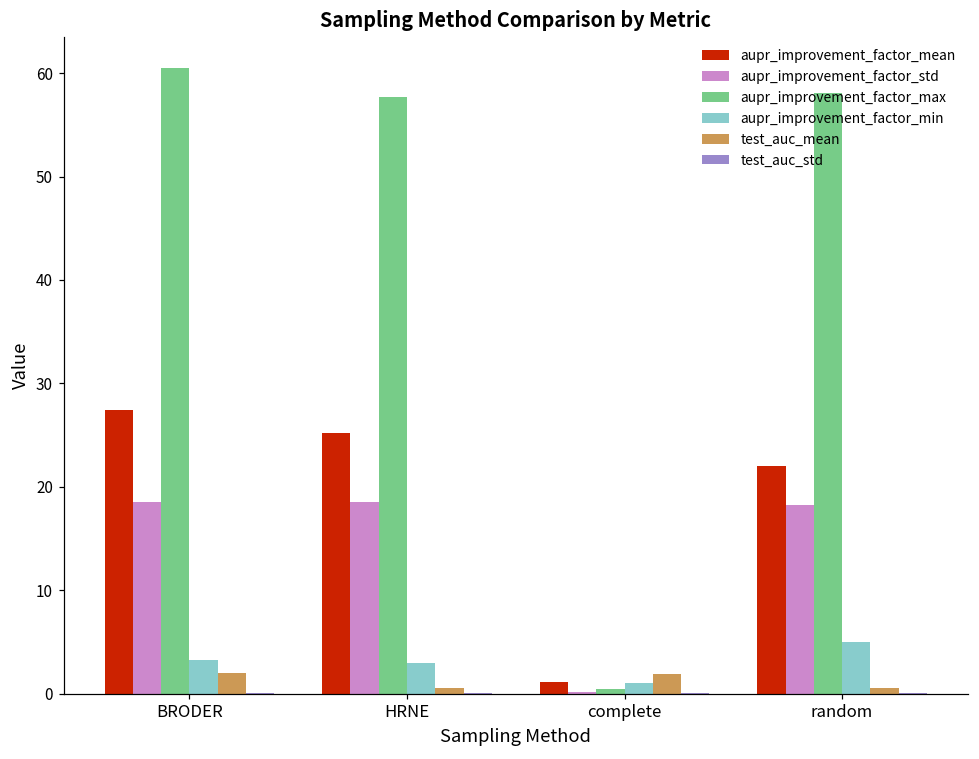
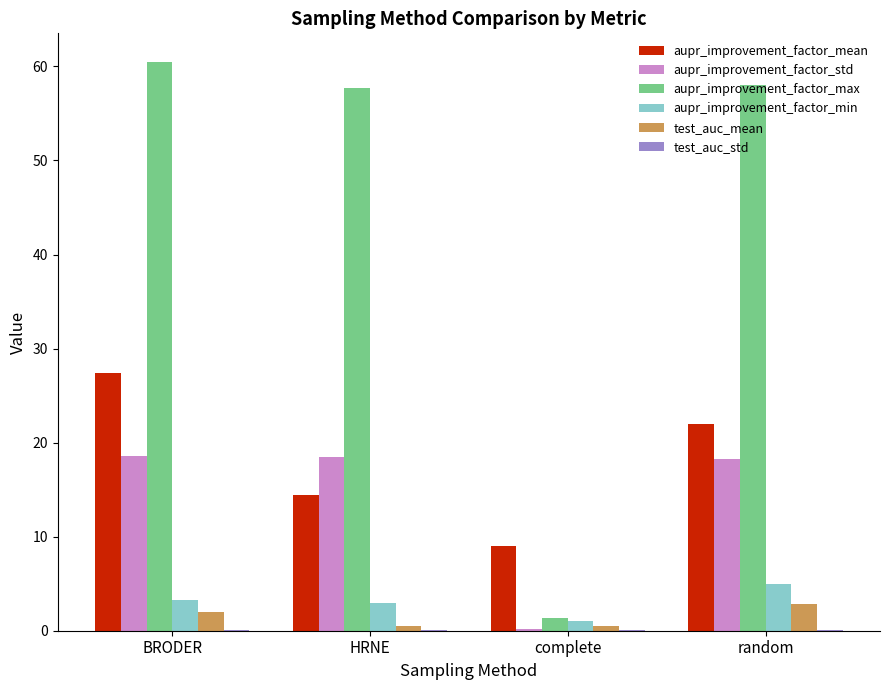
aupr_improvement_factor_mean, HRNE: 25 -> 14
aupr_improvement_factor_mean, complete: 1 -> 9
aupr_improvement_factor_max, complete: 0 -> 1
test_auc_mean, complete: 2 -> 1
test_auc_mean, random: 1 -> 3
